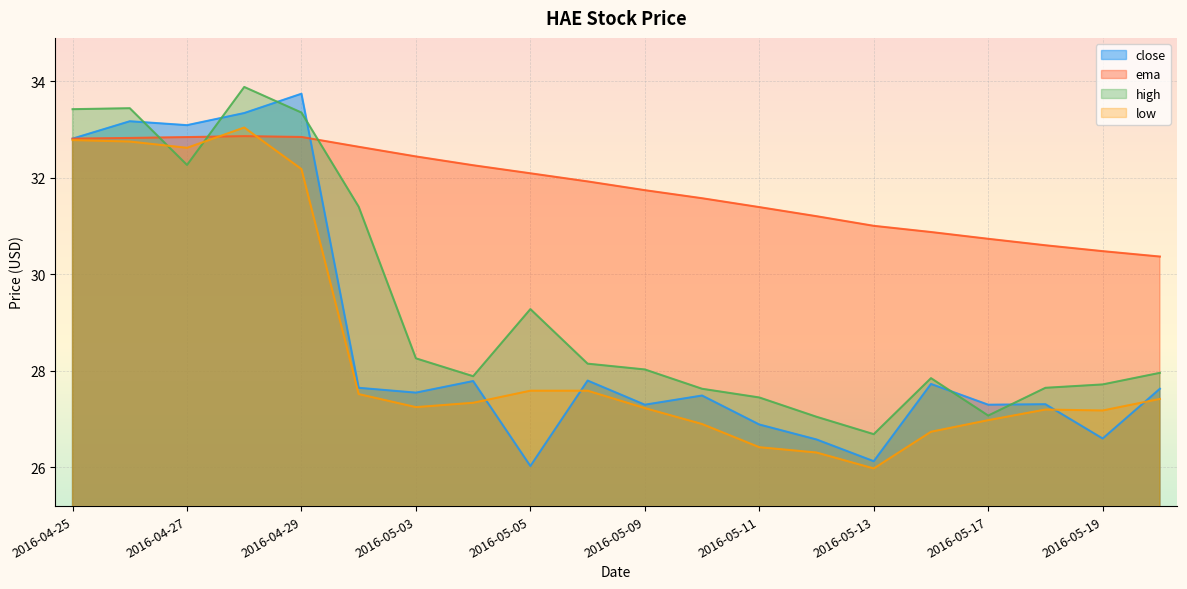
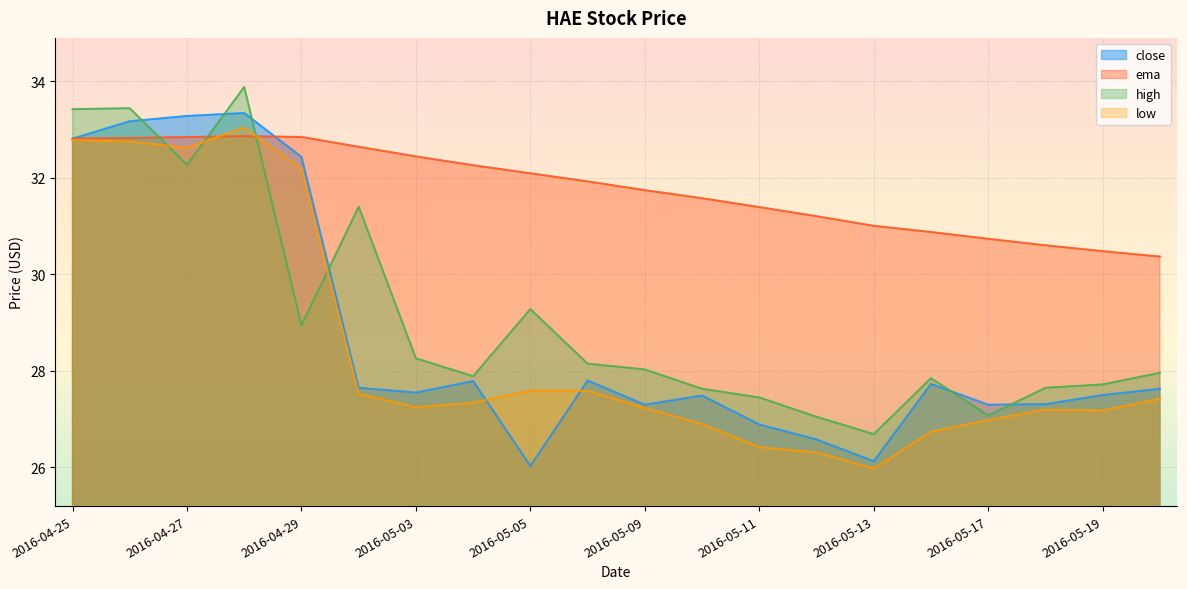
close, 2016-04-27: 33.1 -> 33.3
close, 2016-04-29: 33.7 -> 32.4
high, 2016-04-29: 33.3 -> 28.9
close, 2016-05-19: 26.6 -> 27.5
